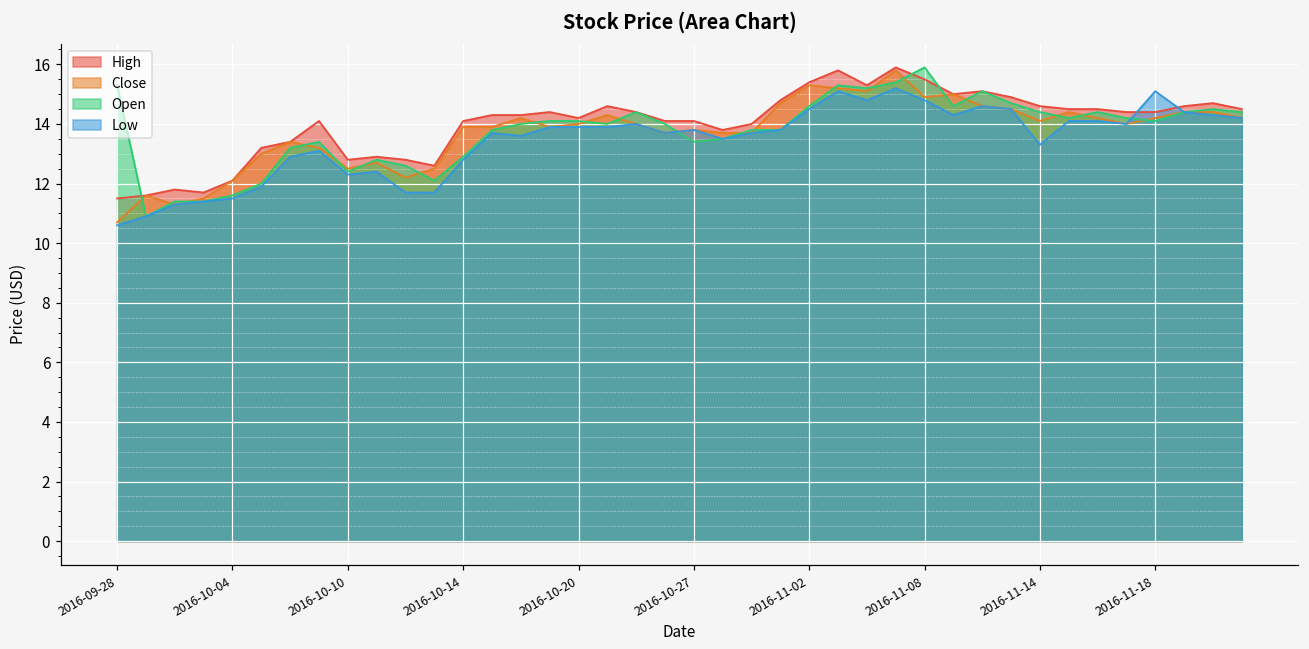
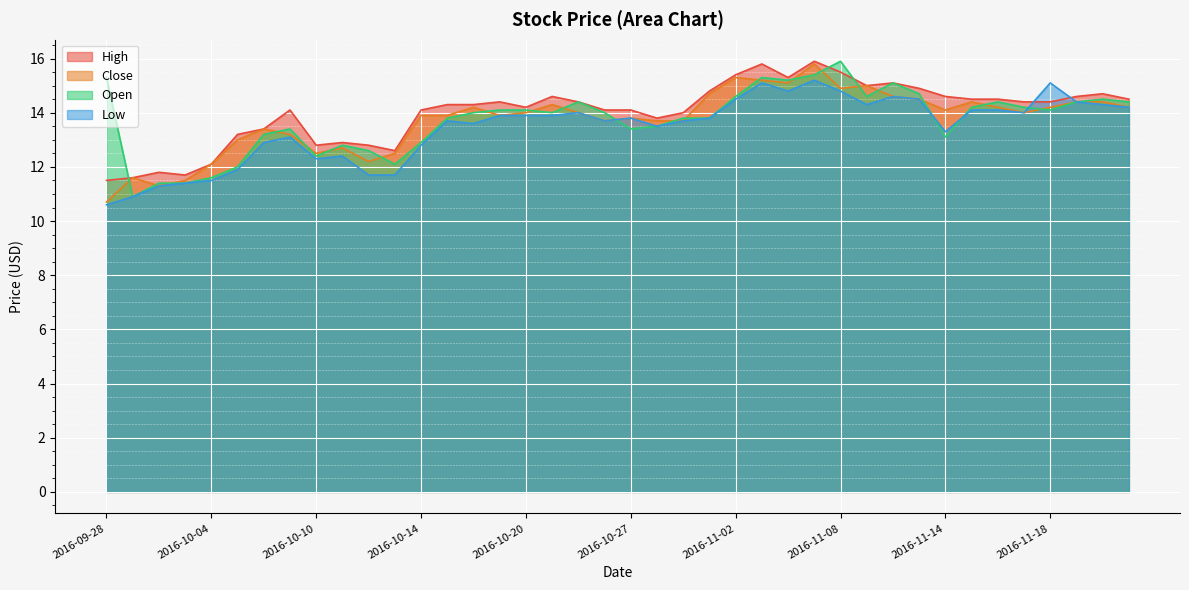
Open, 2016-11-14: 14.4 -> 13.1
